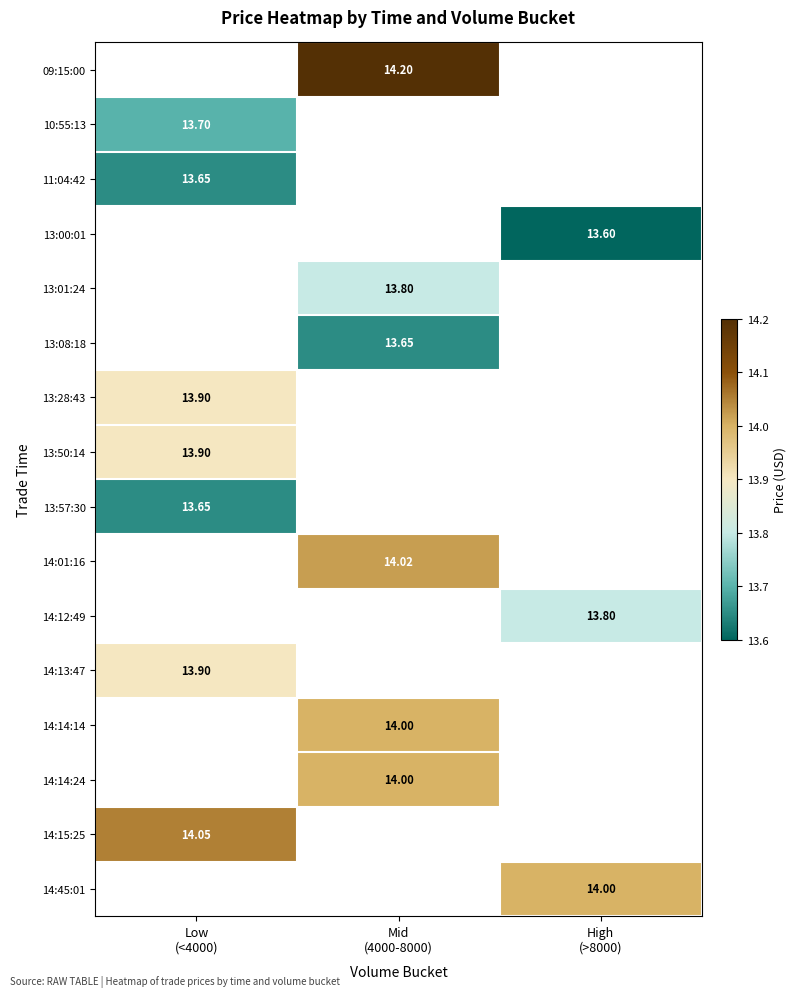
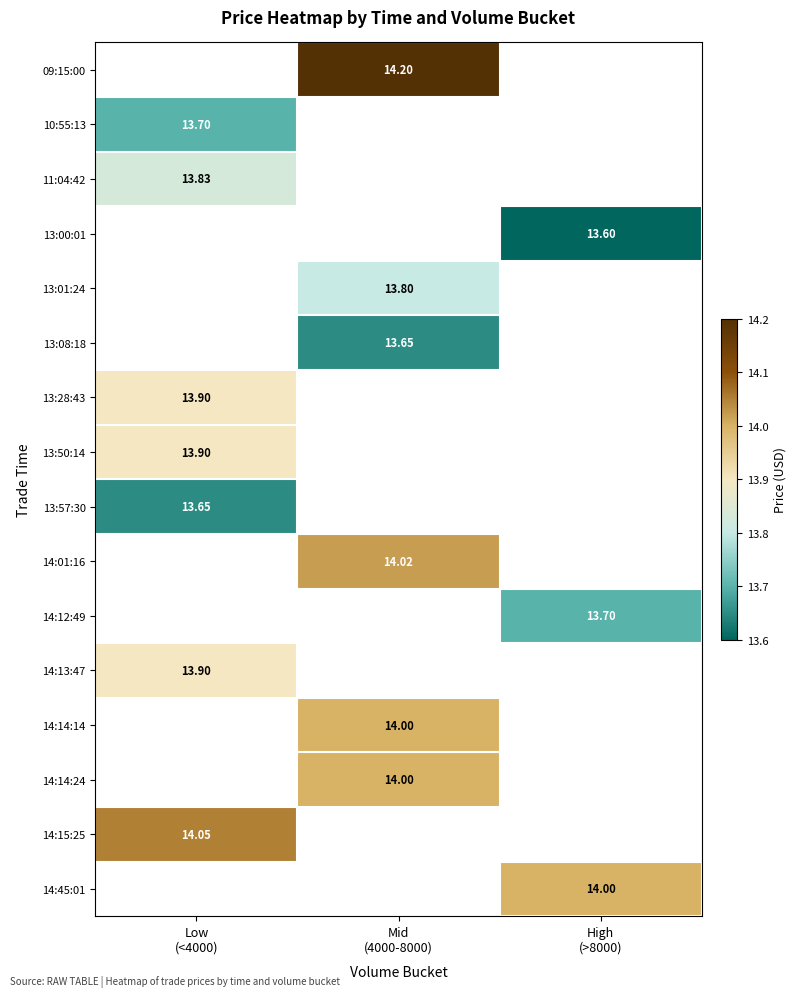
11:04:42, Low (<4000): 13.65 -> 13.83
14:12:49, High (>8000): 13.80 -> 13.70
